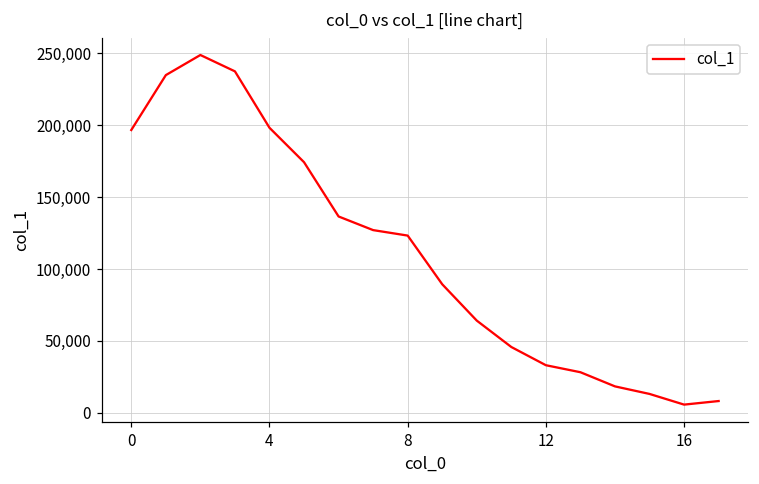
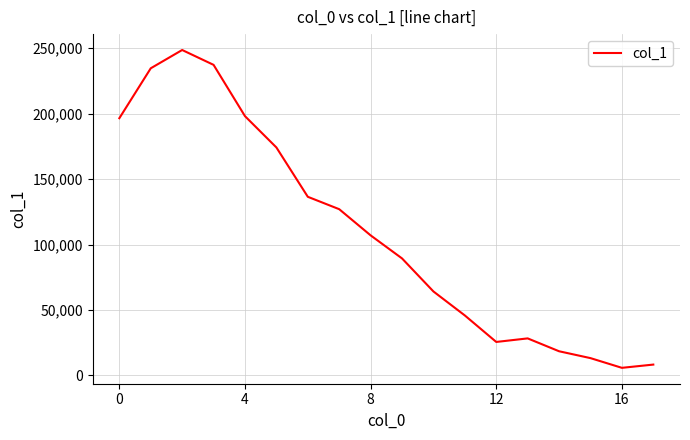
8: 123,000 -> 107,000
12: 33,000 -> 26,000
